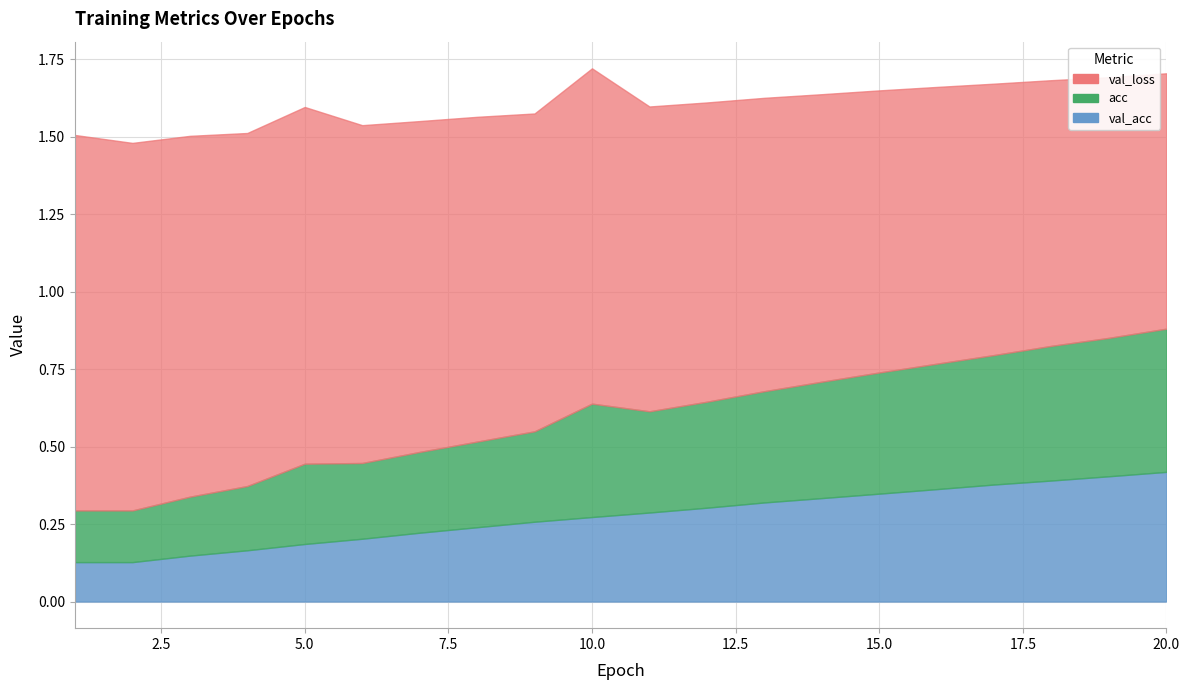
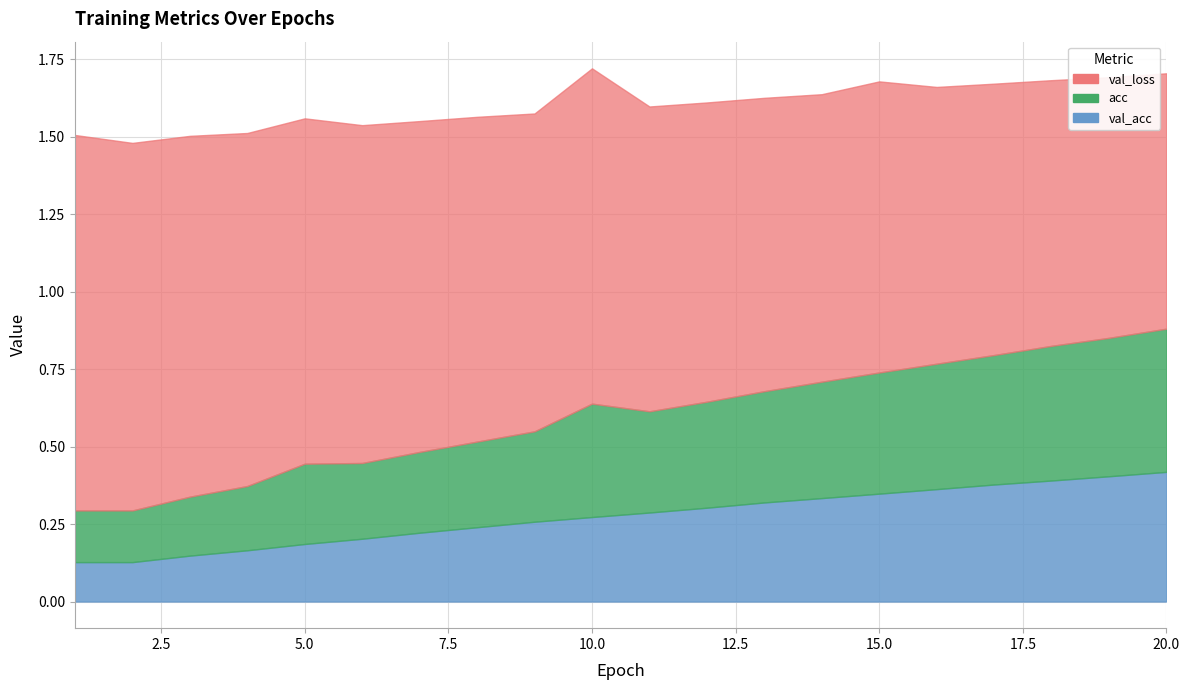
val_loss, 5.0: 1.15 -> 1.11
val_loss, 15.0: 0.91 -> 0.94
